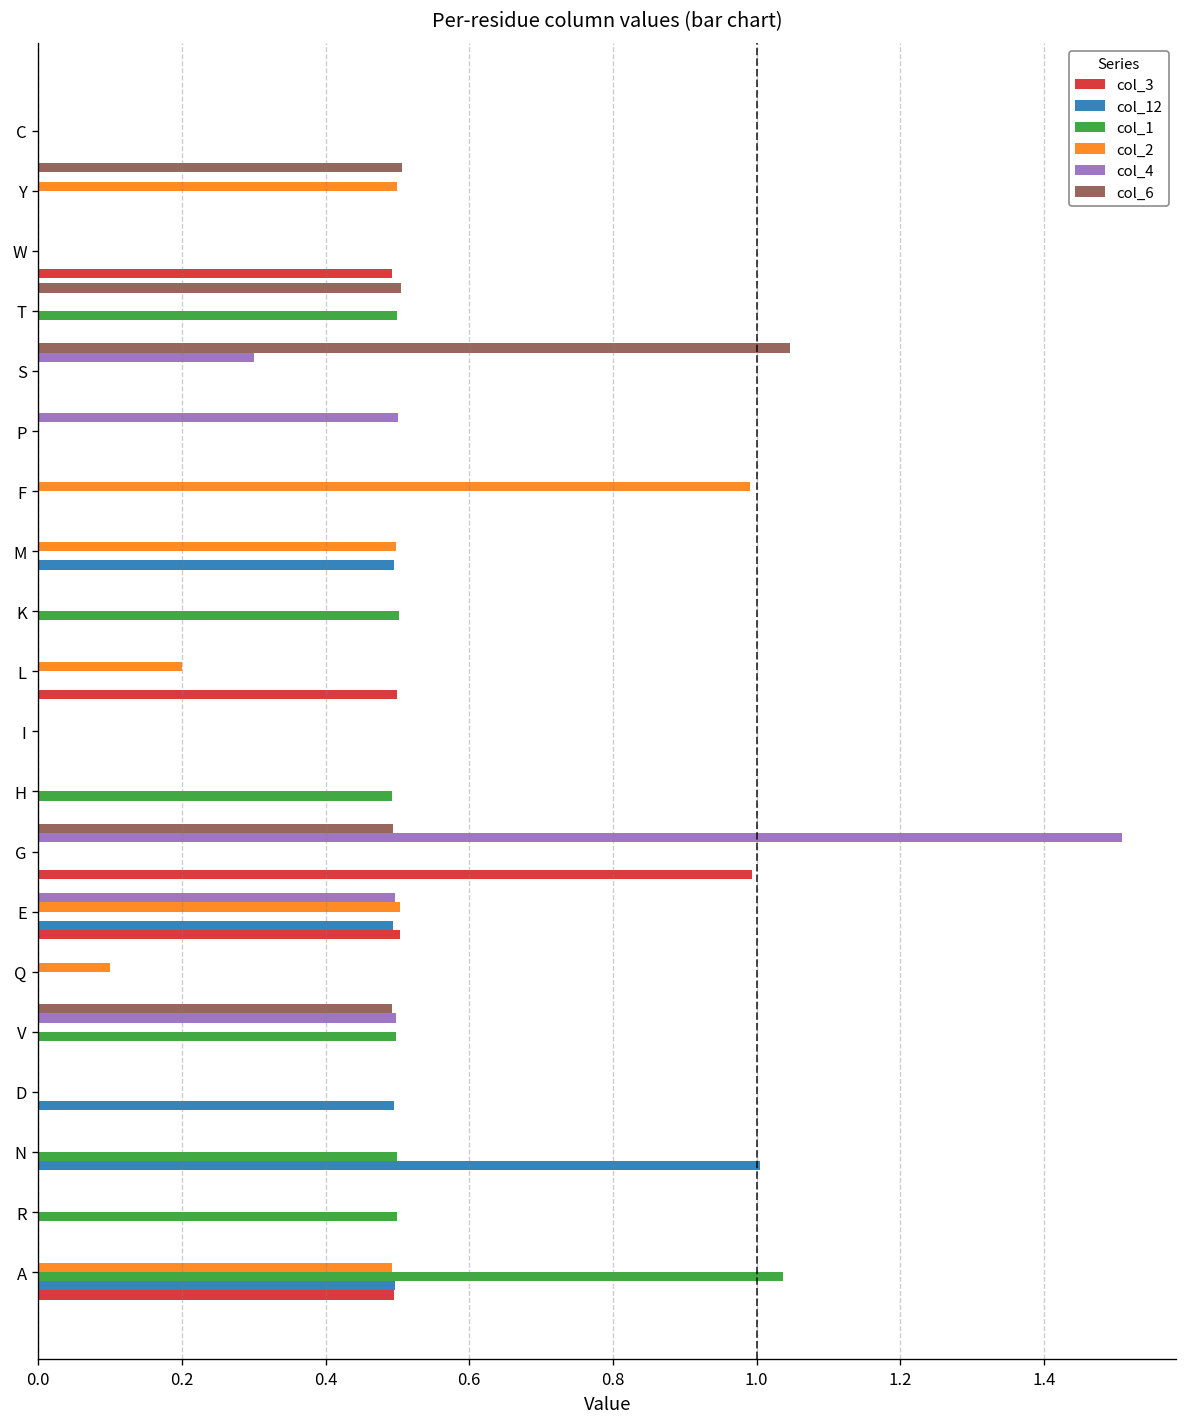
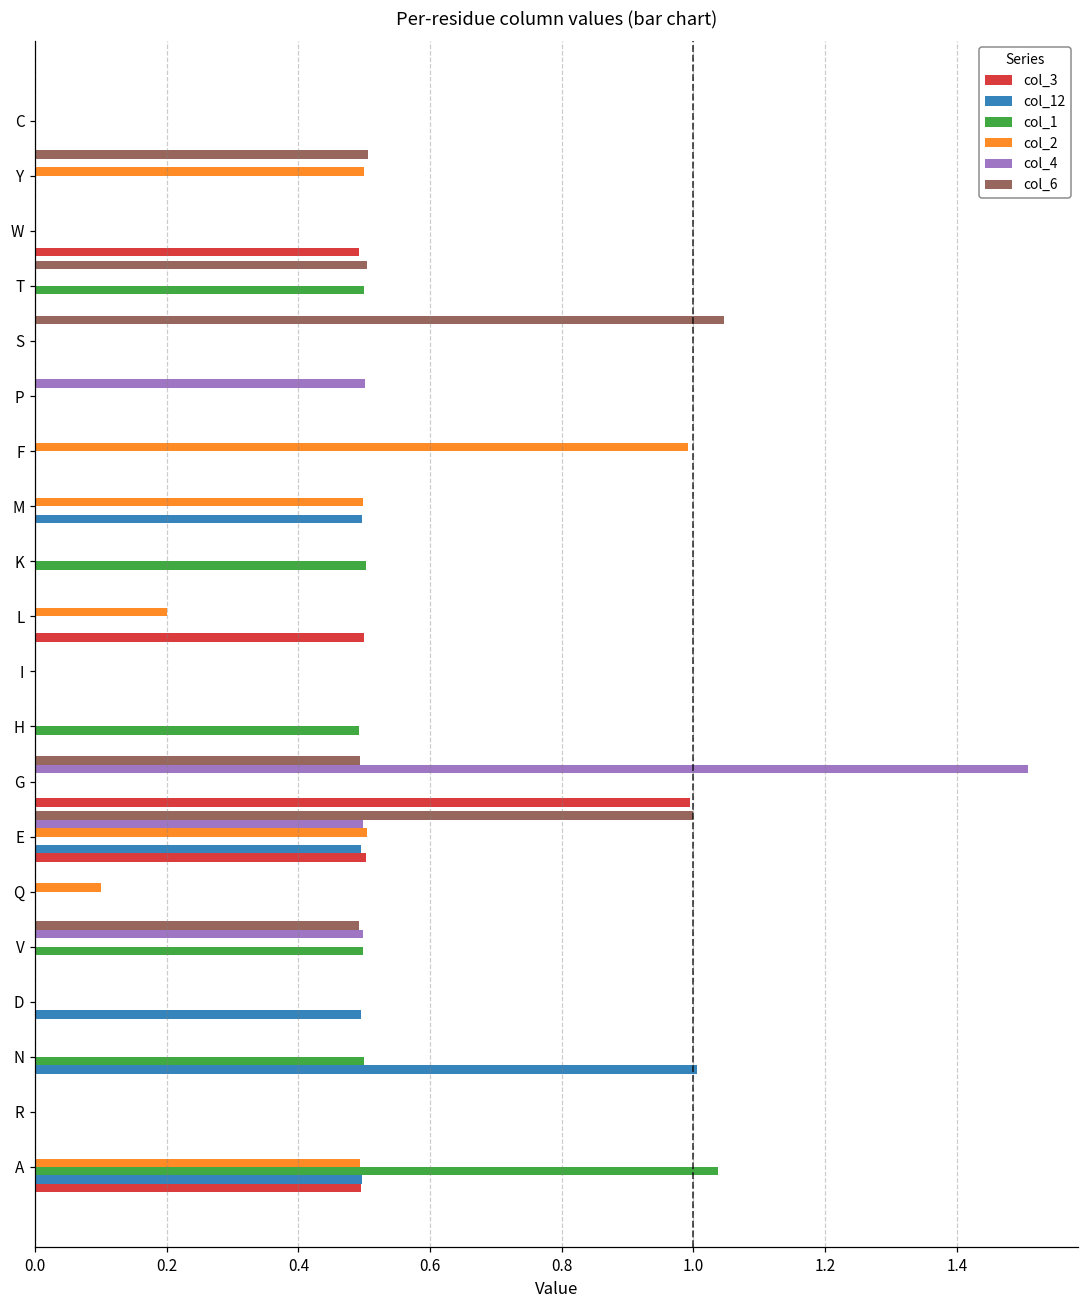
col_4, S: 0.3 -> 0.0
col_6, E: 0 -> 1
col_1, R: 0.5 -> 0.0
